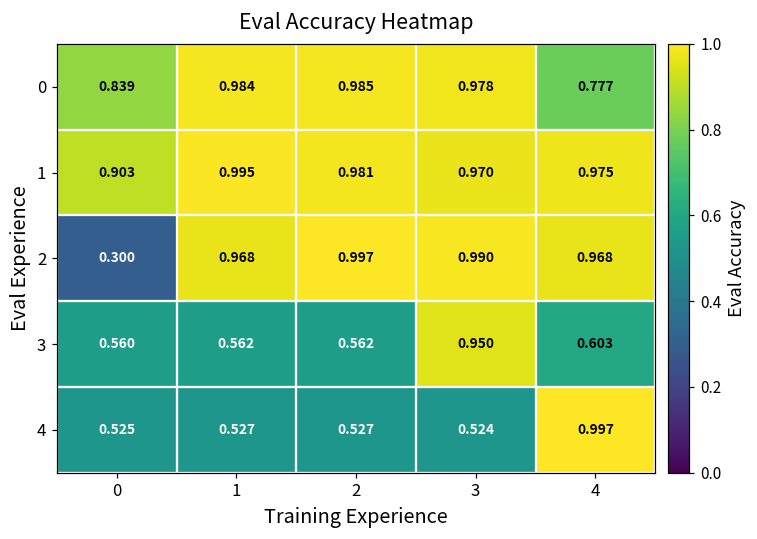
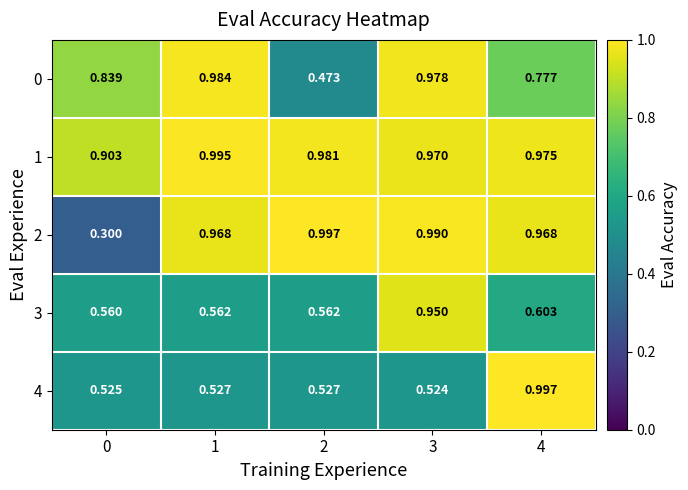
0, 2: 0.985 -> 0.473
